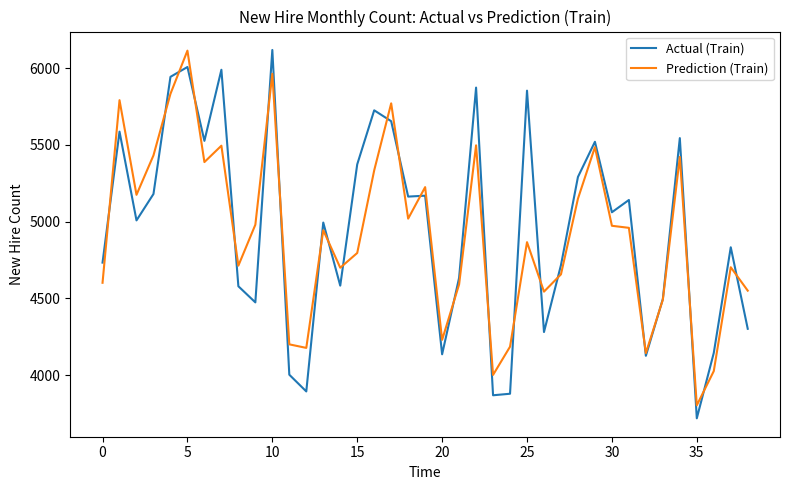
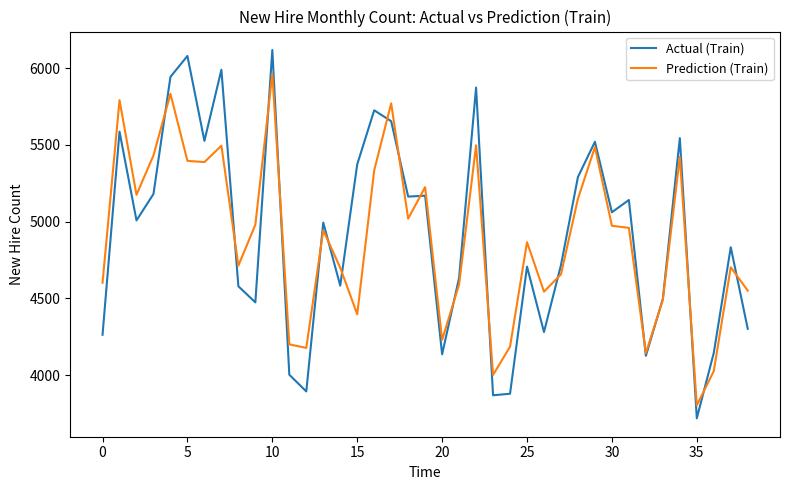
Actual (Train), 0: 4730 -> 4260
Actual (Train), 5: 6010 -> 6080
Prediction (Train), 5: 6110 -> 5400
Prediction (Train), 15: 4800 -> 4400
Actual (Train), 25: 5850 -> 4710
